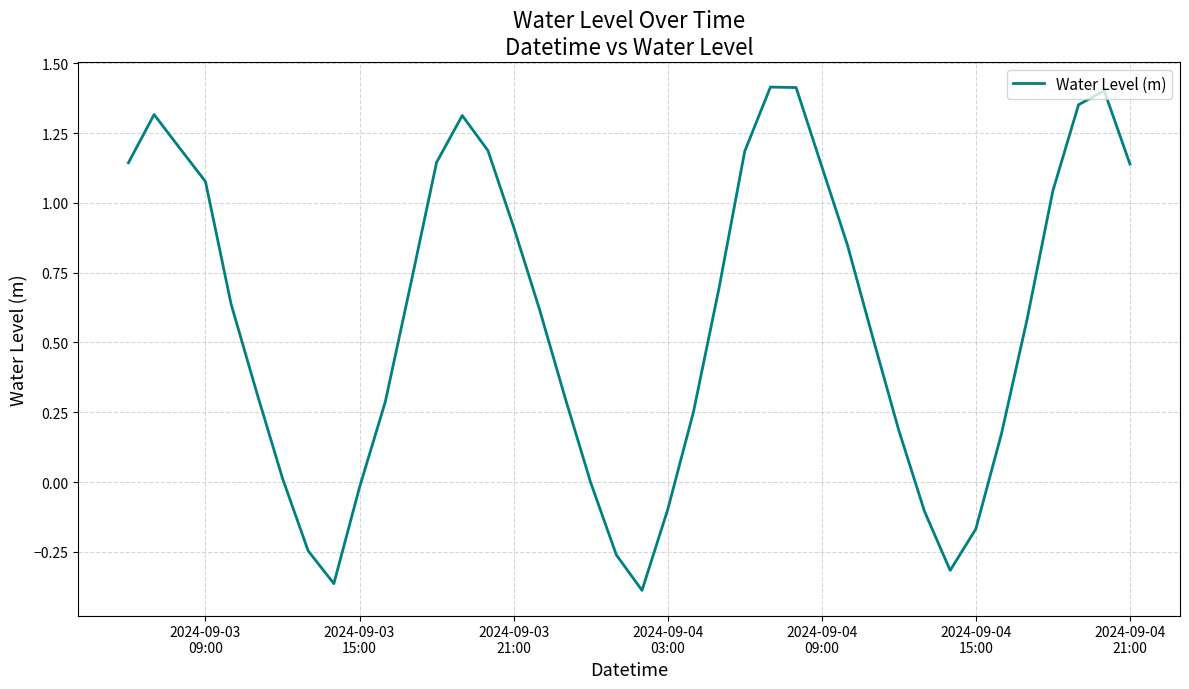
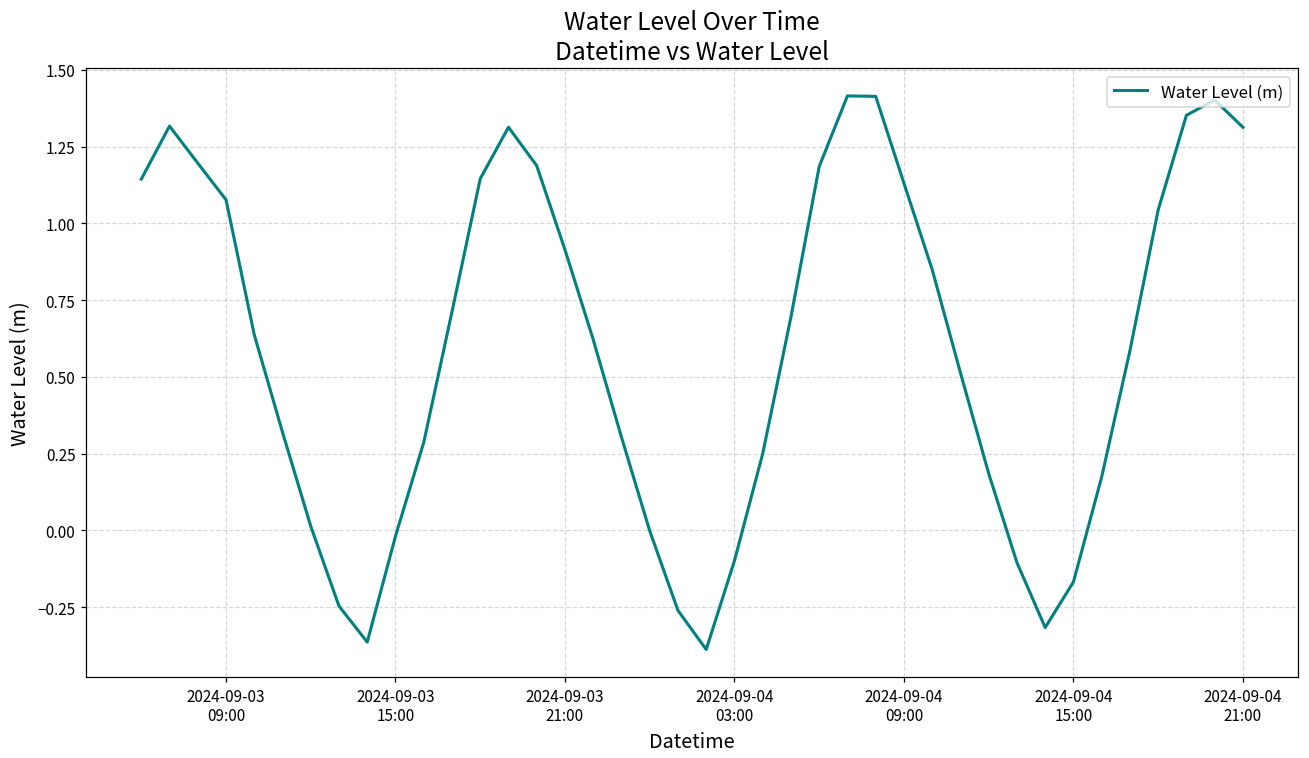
2024-09-04 21:00: 1.14 -> 1.31
